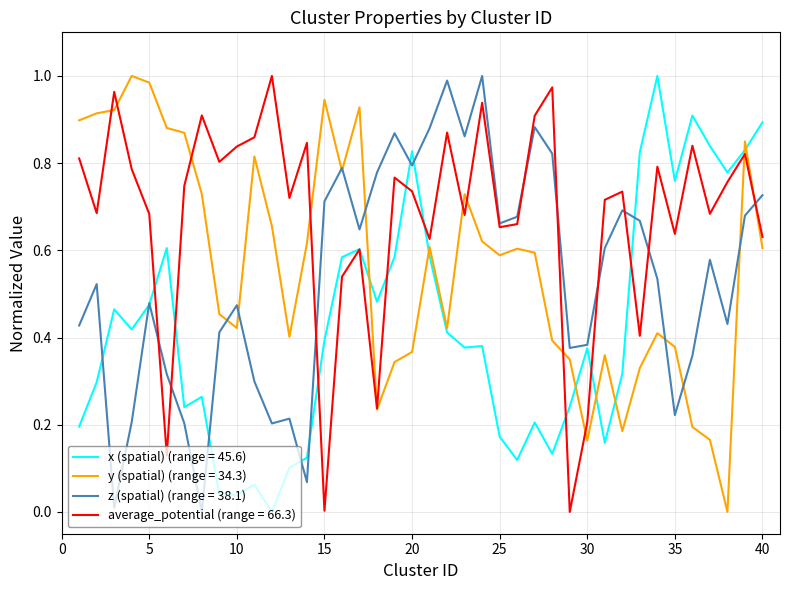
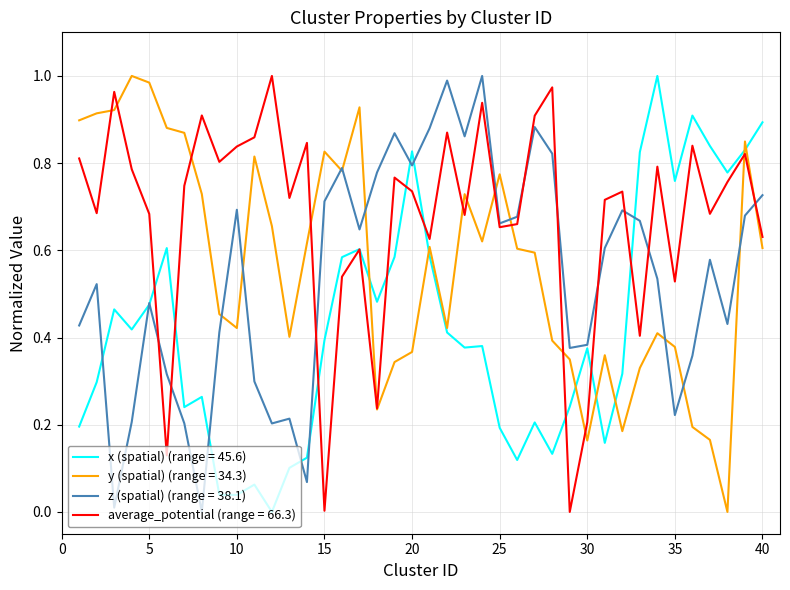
z (spatial) (range = 38.1), 10: 0.47 -> 0.69
y (spatial) (range = 34.3), 15: 0.95 -> 0.83
x (spatial) (range = 45.6), 25: 0.17 -> 0.19
y (spatial) (range = 34.3), 25: 0.59 -> 0.77
average_potential (range = 66.3), 35: 0.64 -> 0.53
